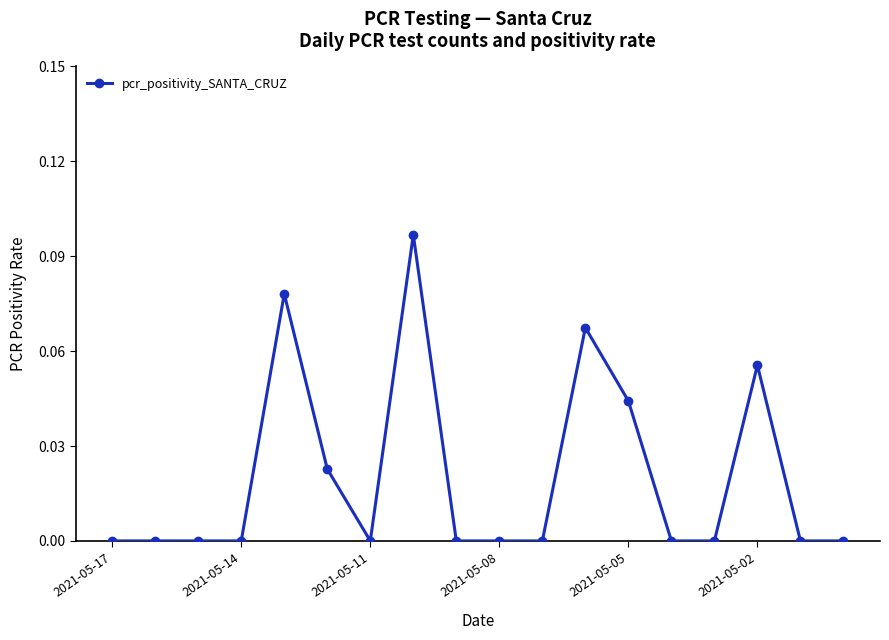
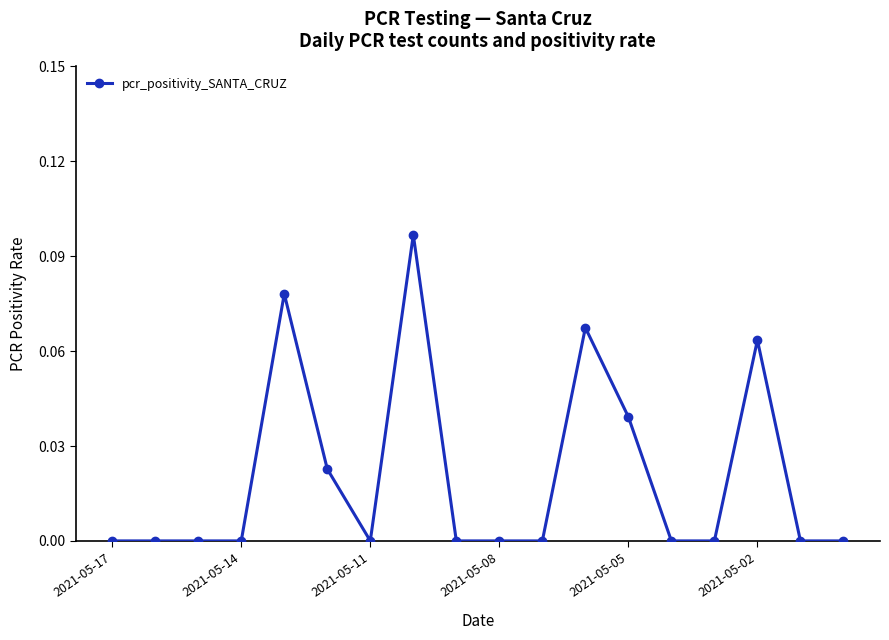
2021-05-05: 0.044 -> 0.039
2021-05-02: 0.056 -> 0.063
